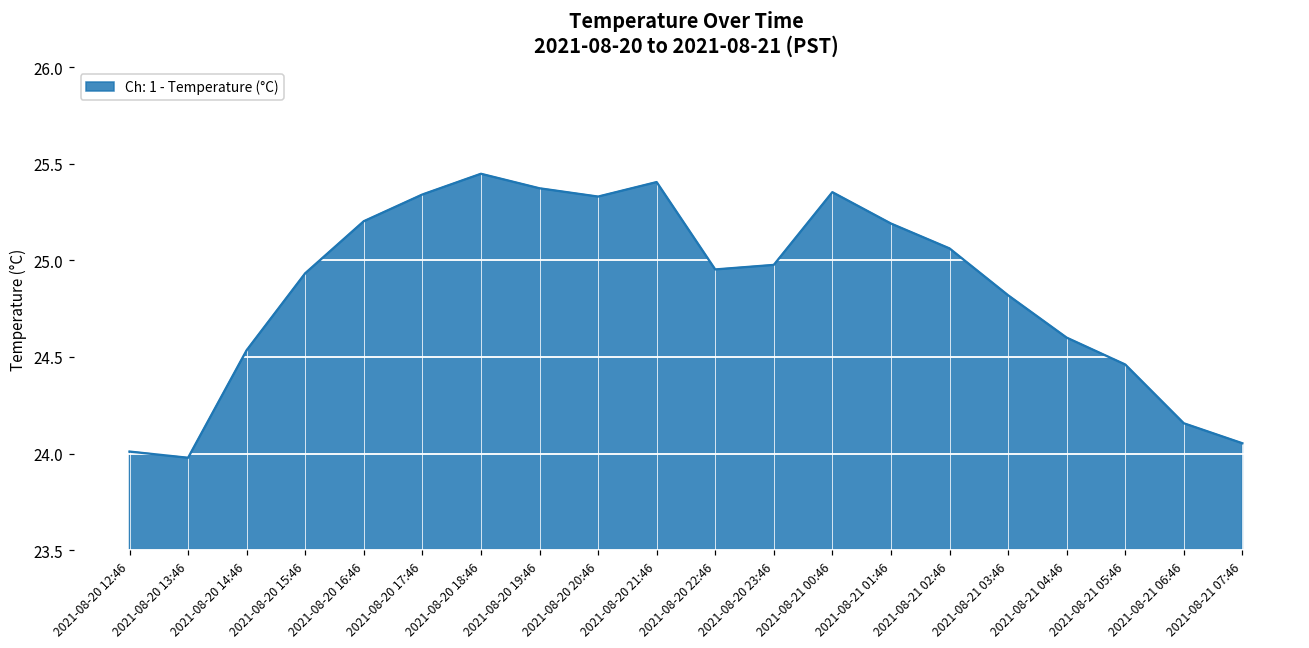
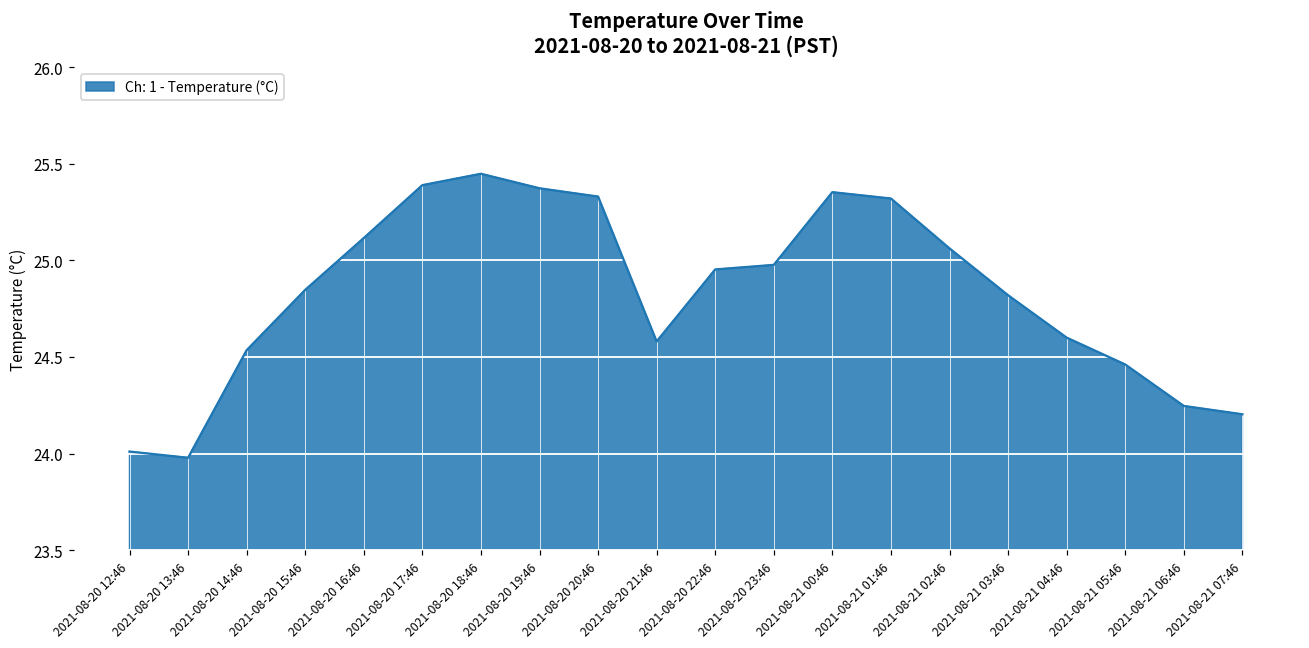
2021-08-20 15:46: 24.93 -> 24.85
2021-08-20 16:46: 25.20 -> 25.12
2021-08-20 17:46: 25.34 -> 25.39
2021-08-20 21:46: 25.40 -> 24.58
2021-08-21 01:46: 25.19 -> 25.32
2021-08-21 06:46: 24.16 -> 24.25
2021-08-21 07:46: 24.05 -> 24.20
